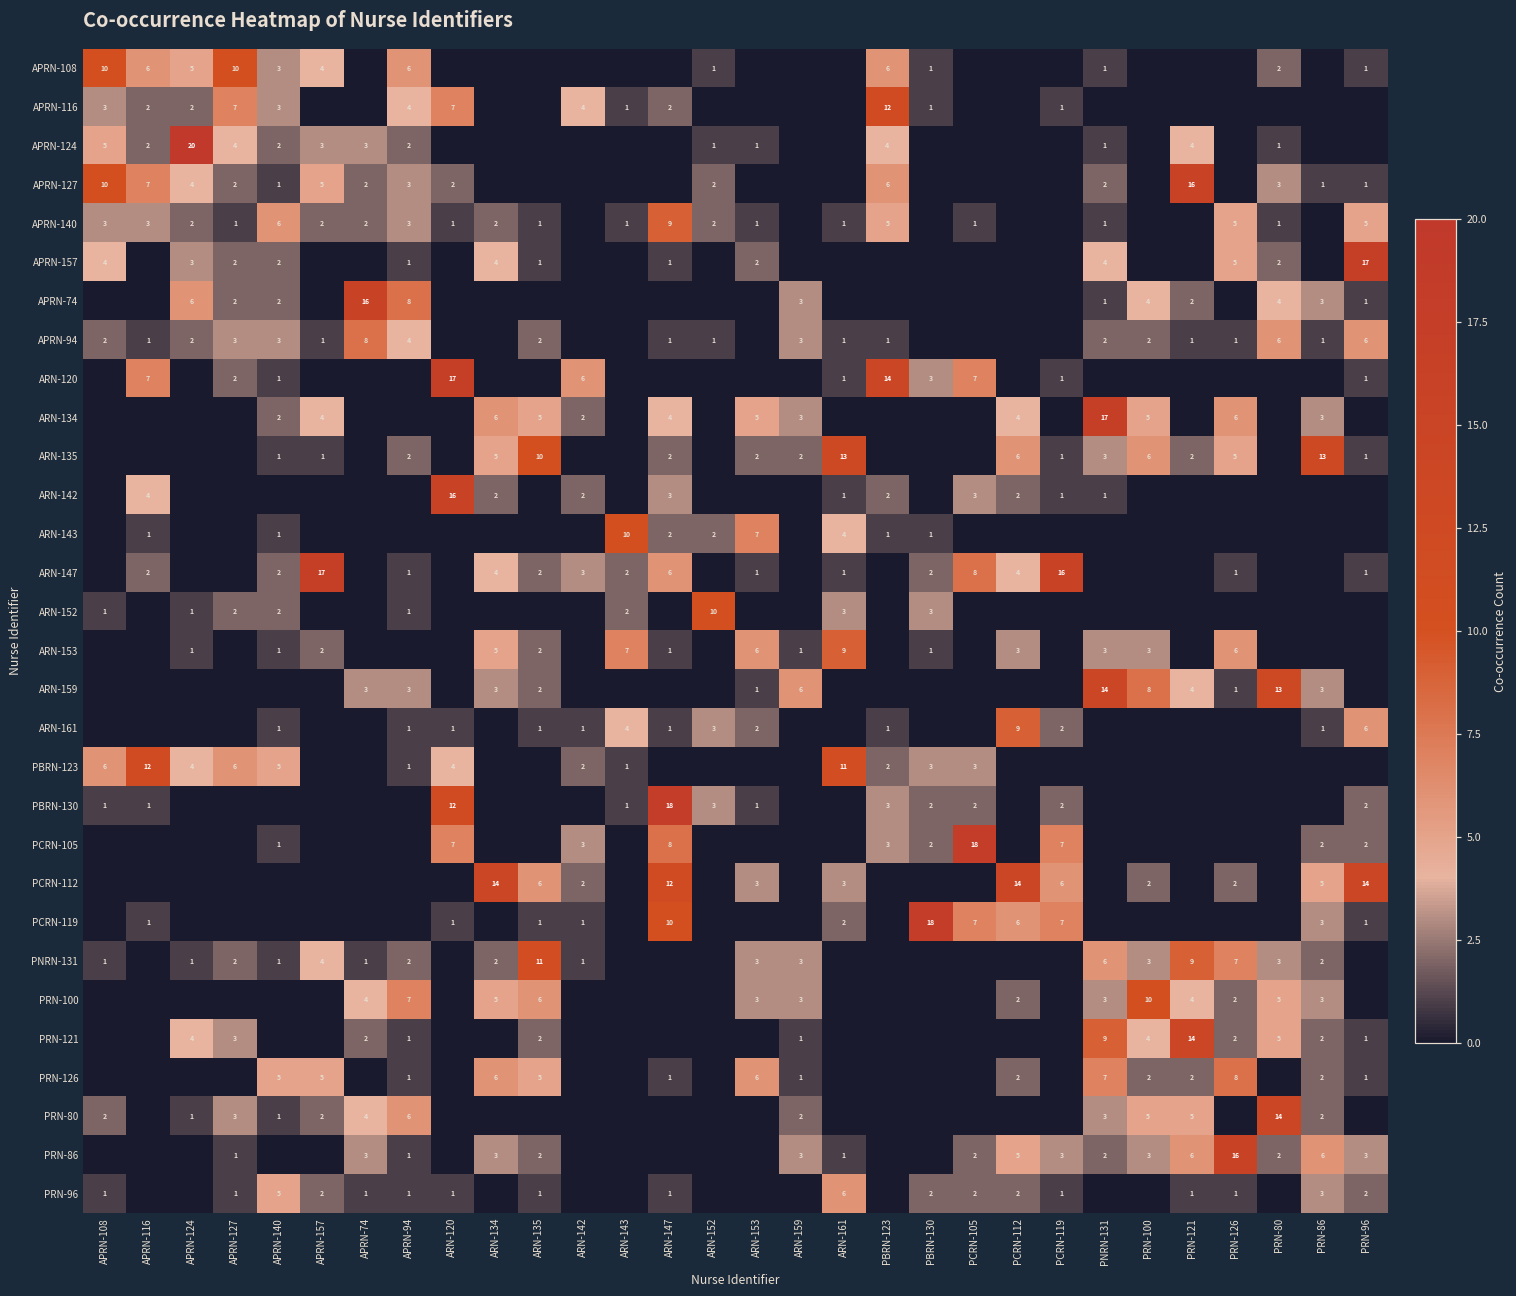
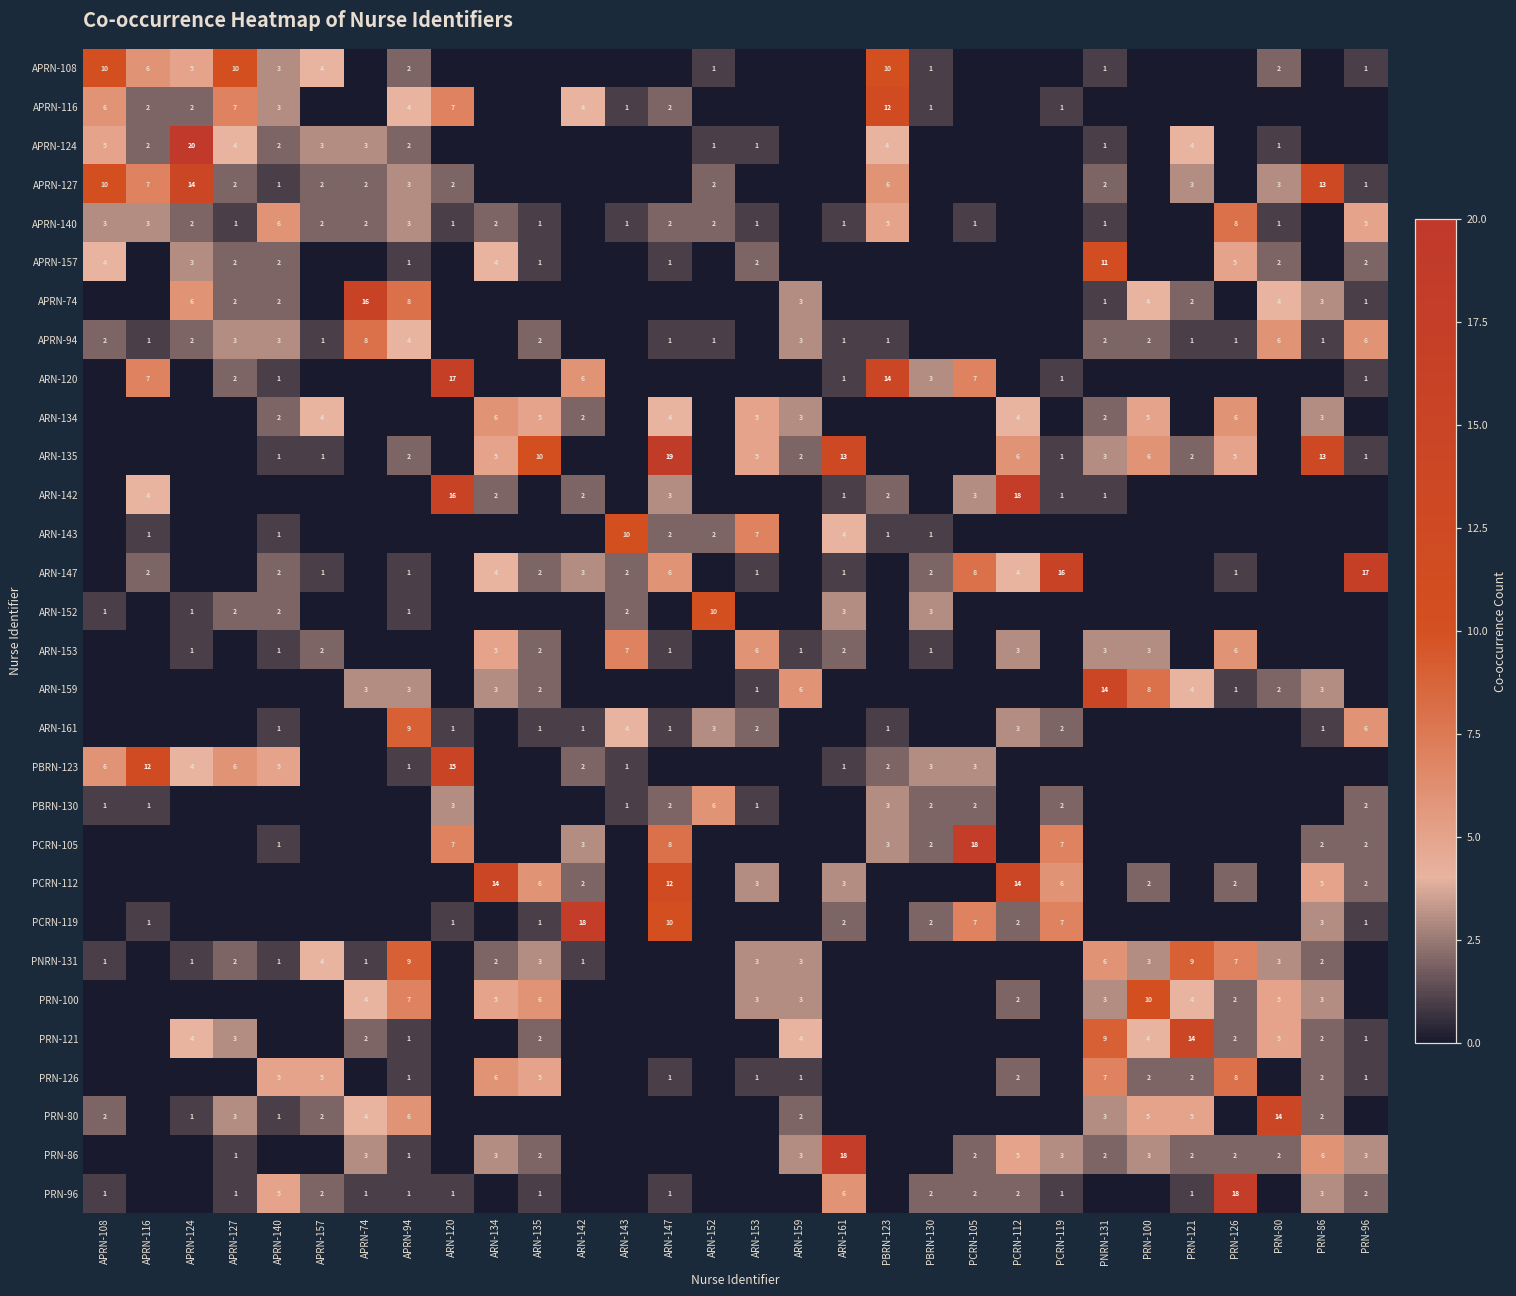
APRN-108, APRN-94: 6 -> 2
APRN-108, PBRN-123: 6 -> 10
APRN-116, APRN-108: 3 -> 6
APRN-127, APRN-124: 4 -> 14
APRN-127, APRN-157: 5 -> 2
APRN-127, PRN-121: 16 -> 3
APRN-127, PRN-86: 1 -> 13
APRN-140, ARN-147: 9 -> 2
APRN-140, PRN-126: 5 -> 8
APRN-157, PNRN-131: 4 -> 11
APRN-157, PRN-96: 17 -> 2
ARN-134, PNRN-131: 17 -> 2
ARN-135, ARN-147: 2 -> 19
ARN-135, ARN-153: 2 -> 5
ARN-142, PCRN-112: 2 -> 18
ARN-147, APRN-157: 17 -> 1
ARN-147, PRN-96: 1 -> 17
ARN-153, ARN-161: 9 -> 2
ARN-159, PRN-80: 13 -> 2
ARN-161, APRN-94: 1 -> 9
ARN-161, PCRN-112: 9 -> 3
PBRN-123, ARN-120: 4 -> 15
PBRN-123, ARN-161: 11 -> 1
PBRN-130, ARN-120: 12 -> 3
PBRN-130, ARN-147: 18 -> 2
PBRN-130, ARN-152: 3 -> 6
PCRN-112, PRN-96: 14 -> 2
PCRN-119, ARN-142: 1 -> 18
PCRN-119, PBRN-130: 18 -> 2
PCRN-119, PCRN-112: 6 -> 2
PNRN-131, APRN-94: 2 -> 9
PNRN-131, ARN-135: 11 -> 3
PRN-121, ARN-159: 1 -> 4
PRN-126, ARN-153: 6 -> 1
PRN-86, ARN-161: 1 -> 18
PRN-86, PRN-121: 6 -> 2
PRN-86, PRN-126: 16 -> 2
PRN-96, PRN-126: 1 -> 18
